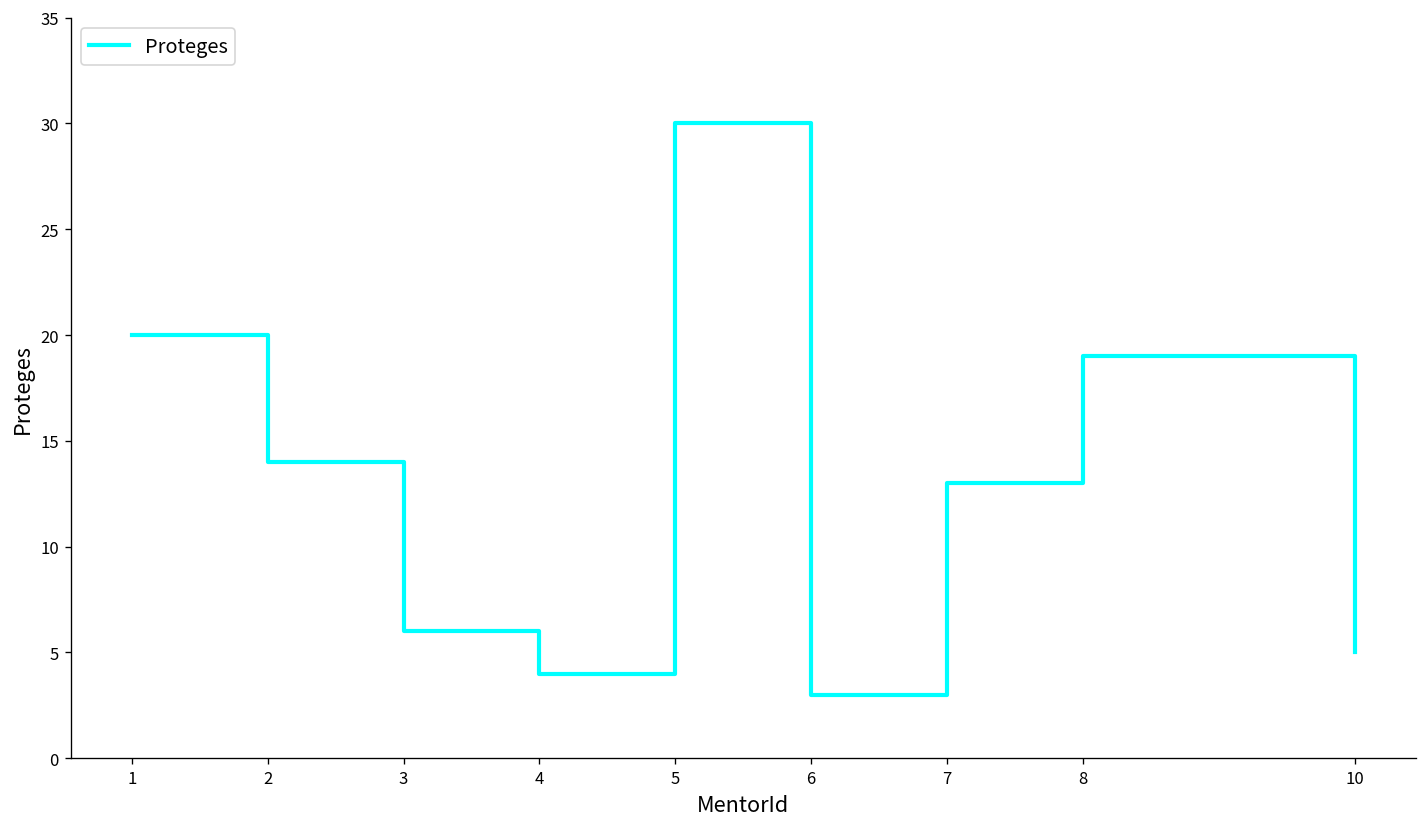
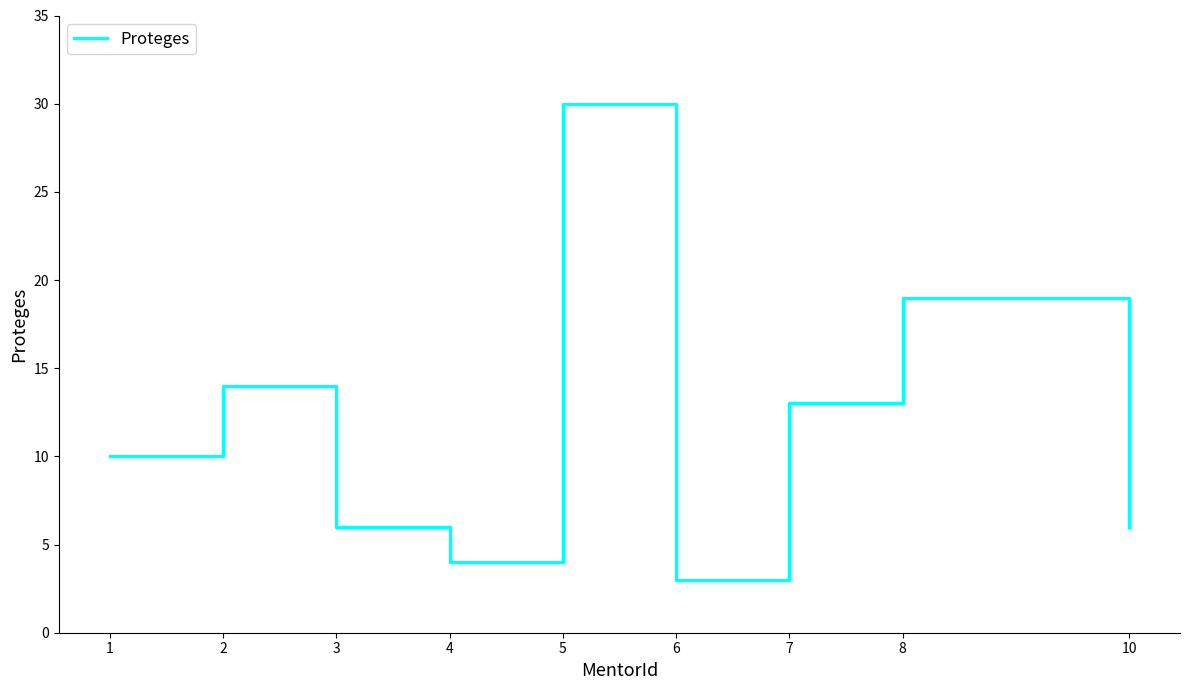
1: 20 -> 10
10: 5 -> 6
